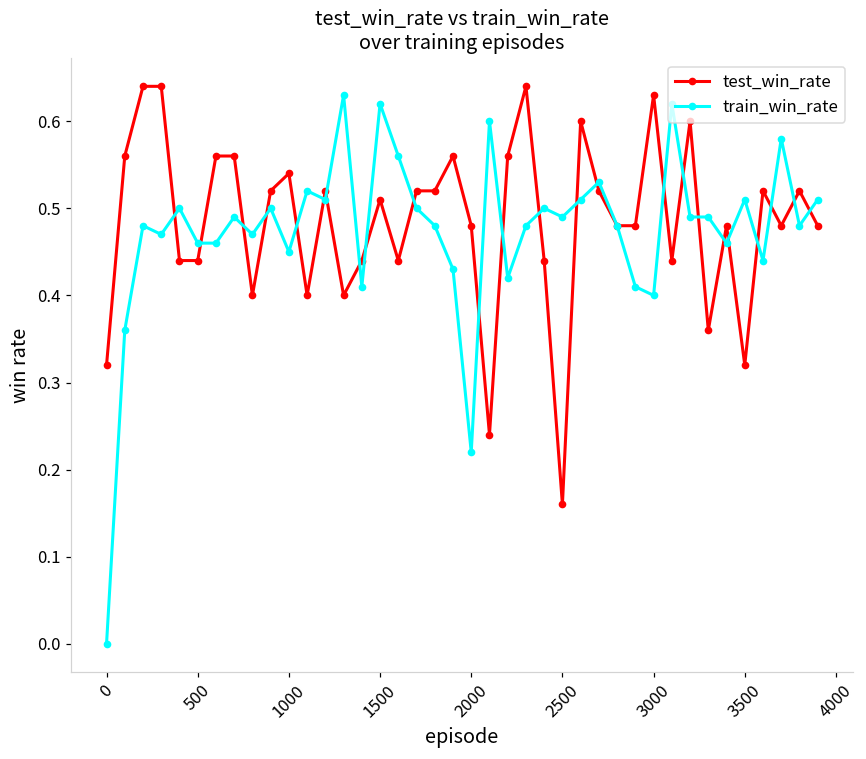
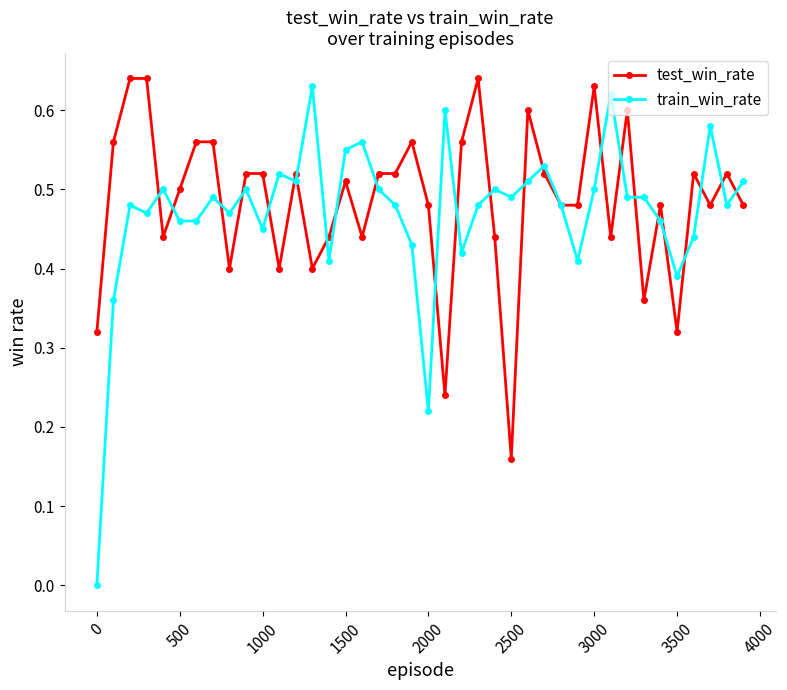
test_win_rate, 500: 0.44 -> 0.50
test_win_rate, 1000: 0.54 -> 0.52
train_win_rate, 1500: 0.62 -> 0.55
train_win_rate, 3000: 0.4 -> 0.5
train_win_rate, 3500: 0.51 -> 0.39
